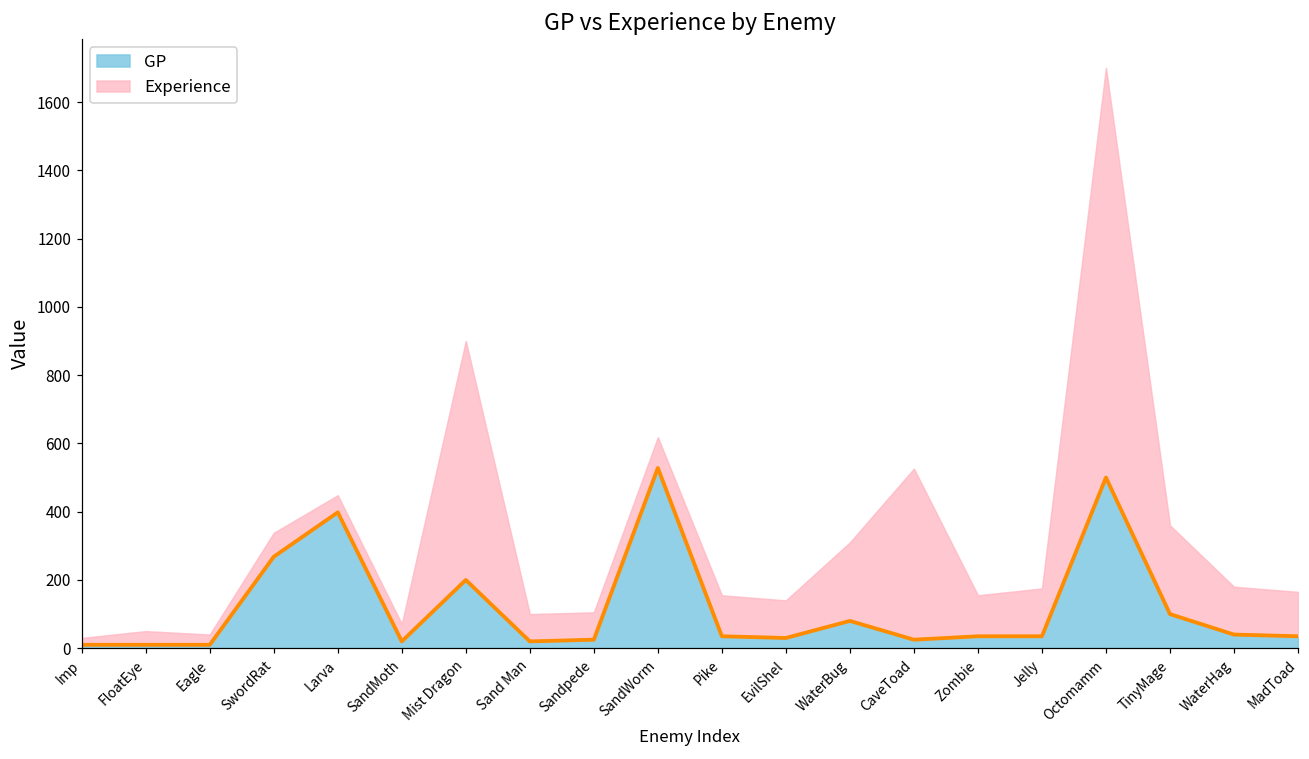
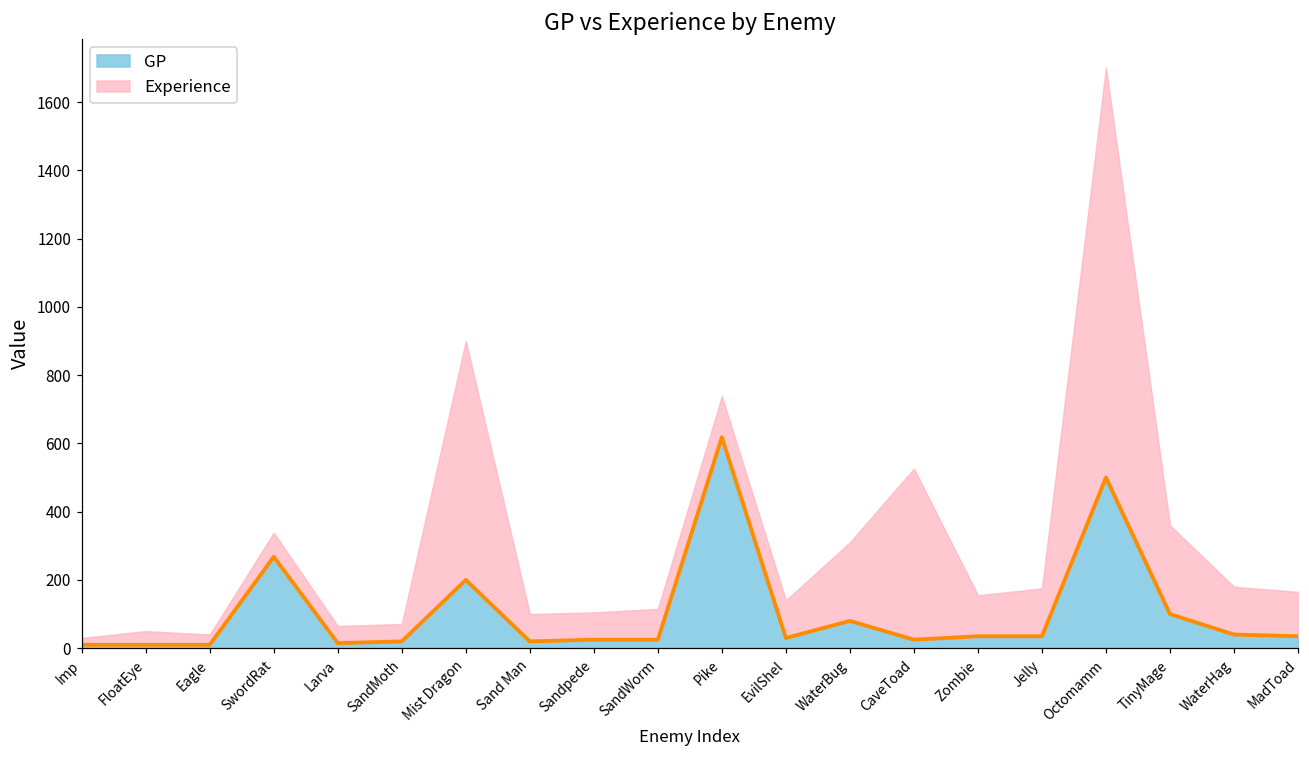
GP, Larva: 400 -> 20
GP, SandWorm: 530 -> 30
GP, Pike: 40 -> 620
